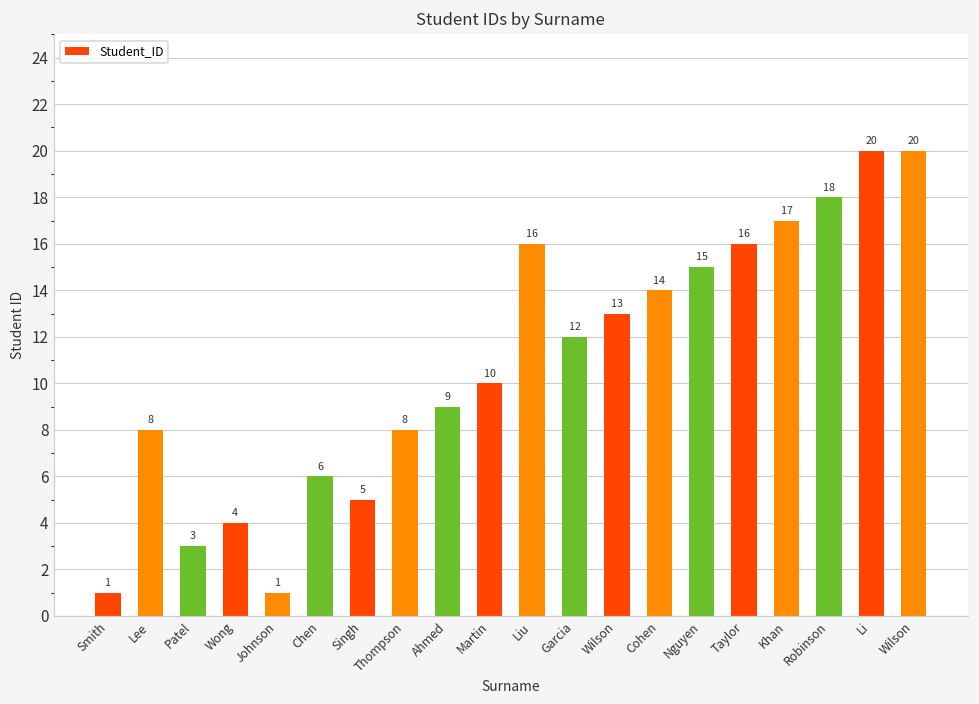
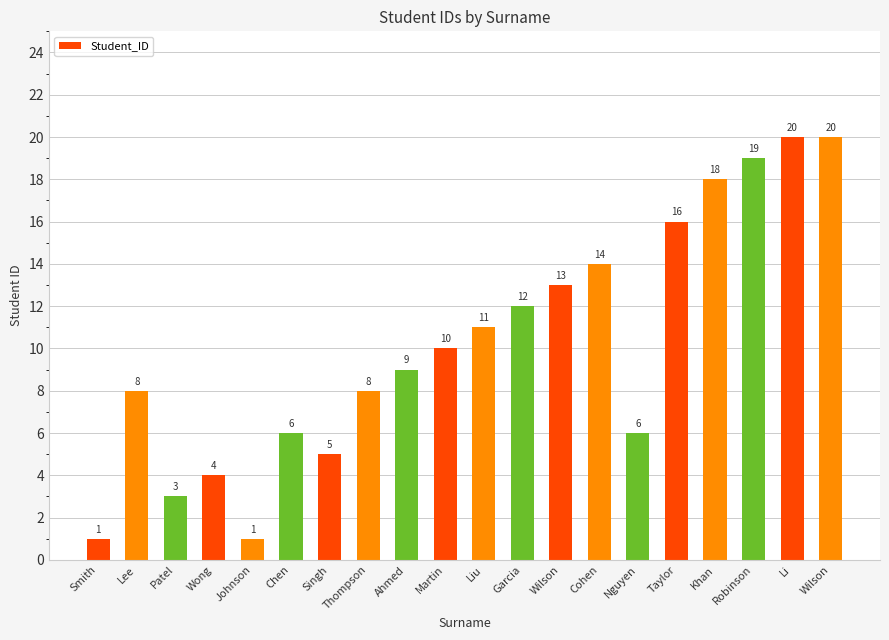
Liu: 16 -> 11
Nguyen: 15 -> 6
Khan: 17 -> 18
Robinson: 18 -> 19
